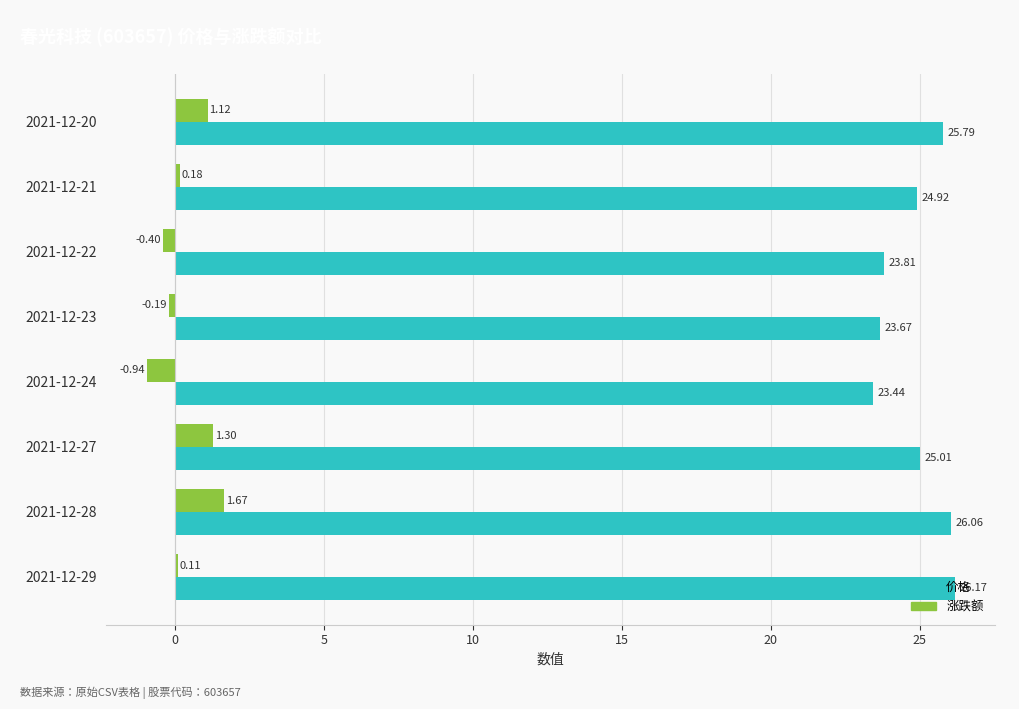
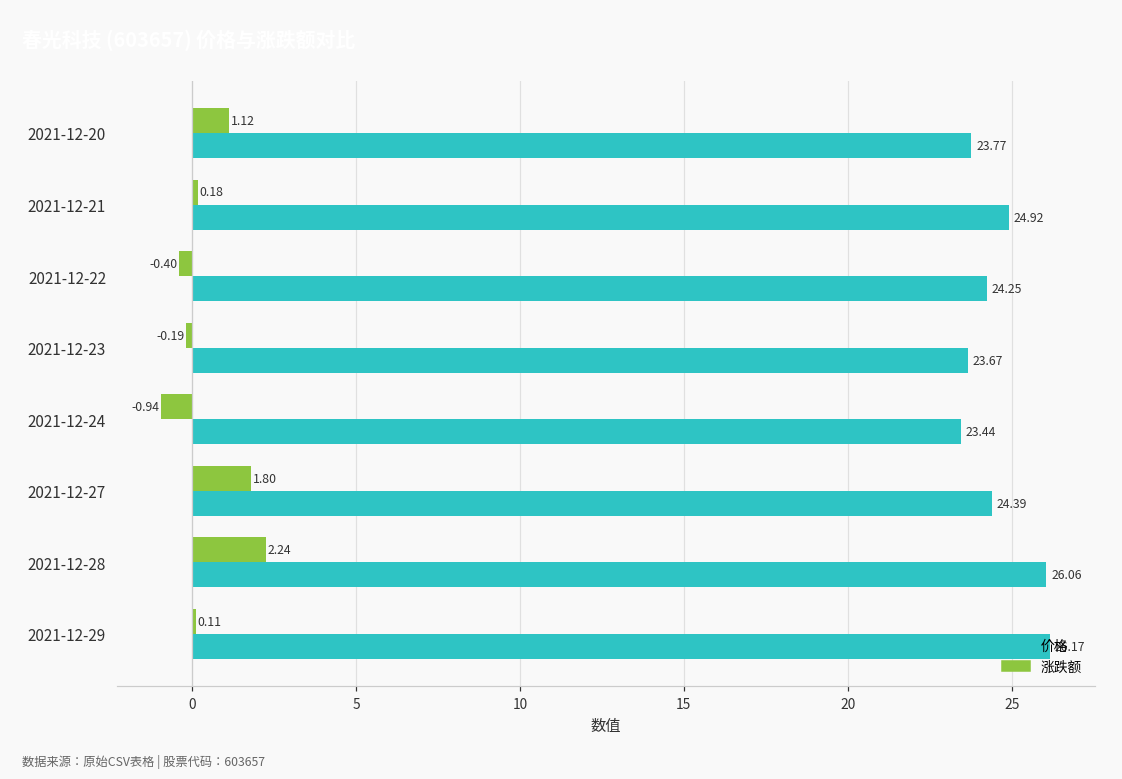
价格, 2021-12-20: 25.79 -> 23.77
价格, 2021-12-22: 23.81 -> 24.25
涨跌额, 2021-12-27: 1.30 -> 1.80
价格, 2021-12-27: 25.01 -> 24.39
涨跌额, 2021-12-28: 1.67 -> 2.24
